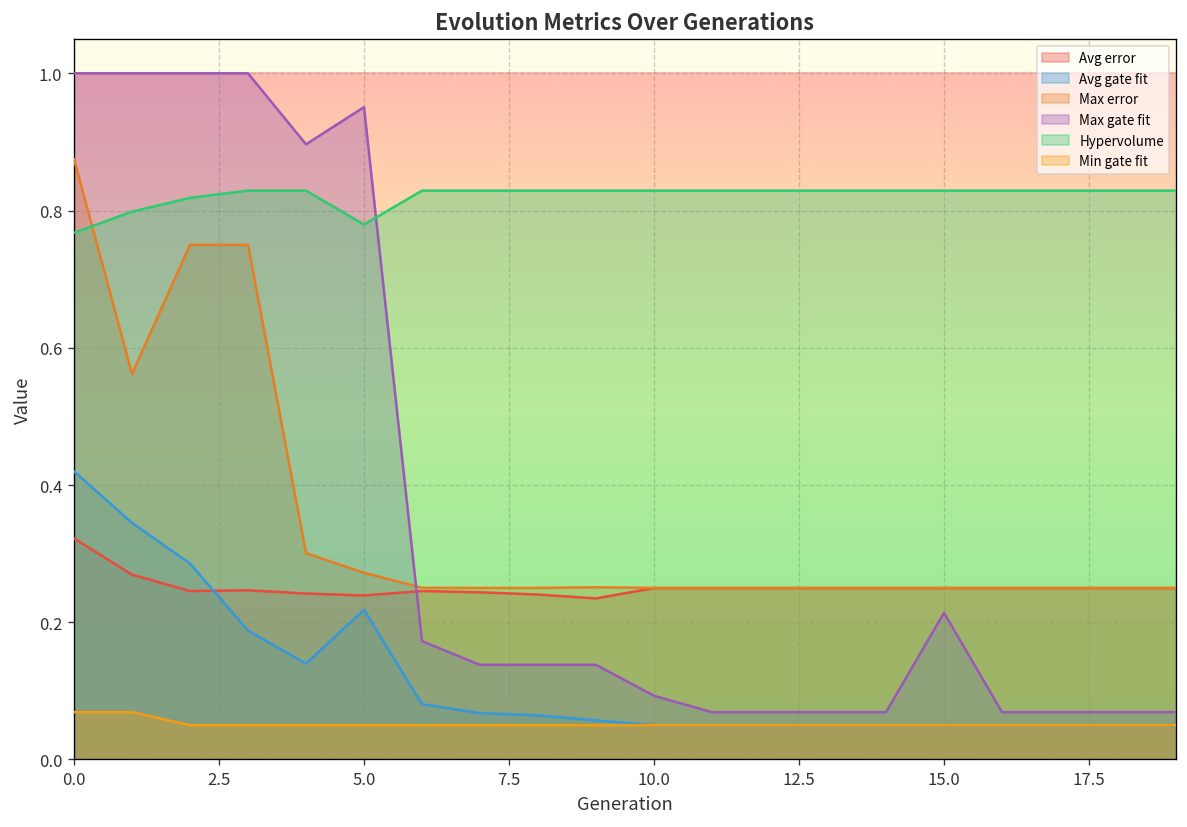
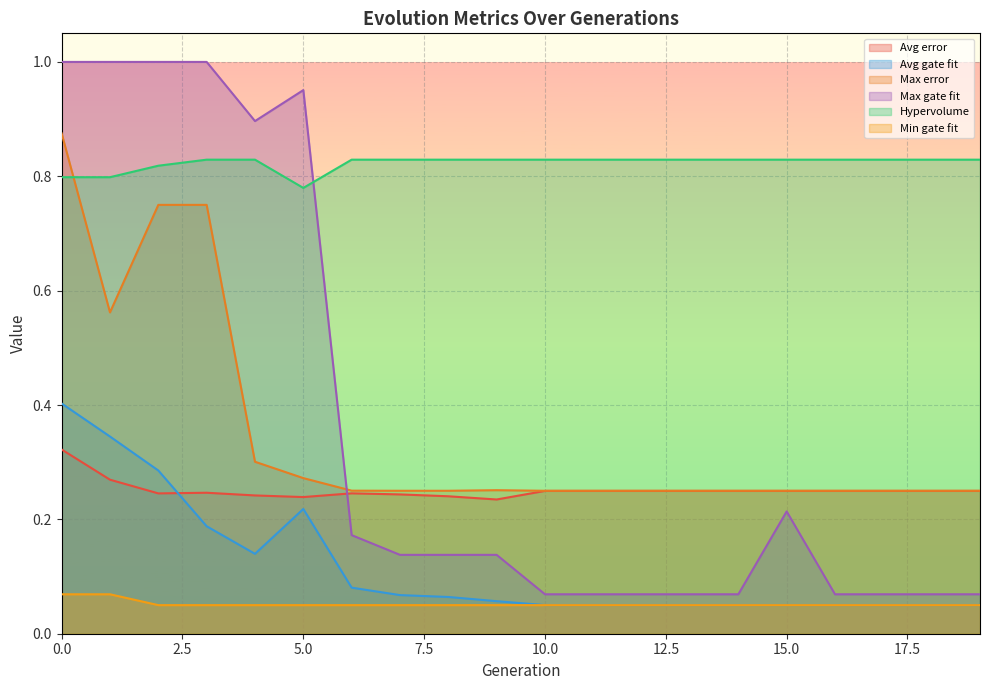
Avg gate fit, 0.0: 0.42 -> 0.40
Hypervolume, 0.0: 0.77 -> 0.80
Max gate fit, 10.0: 0.09 -> 0.07
